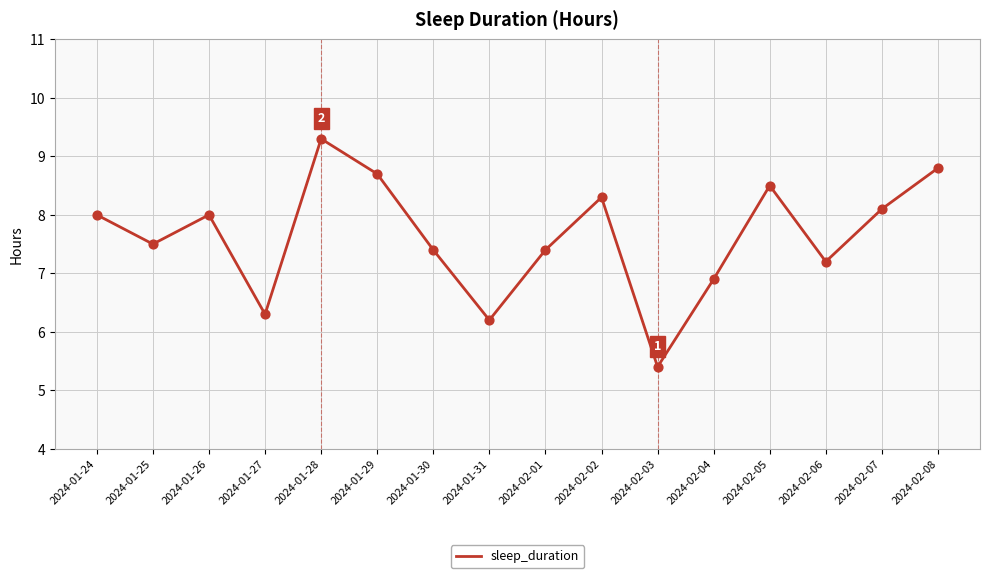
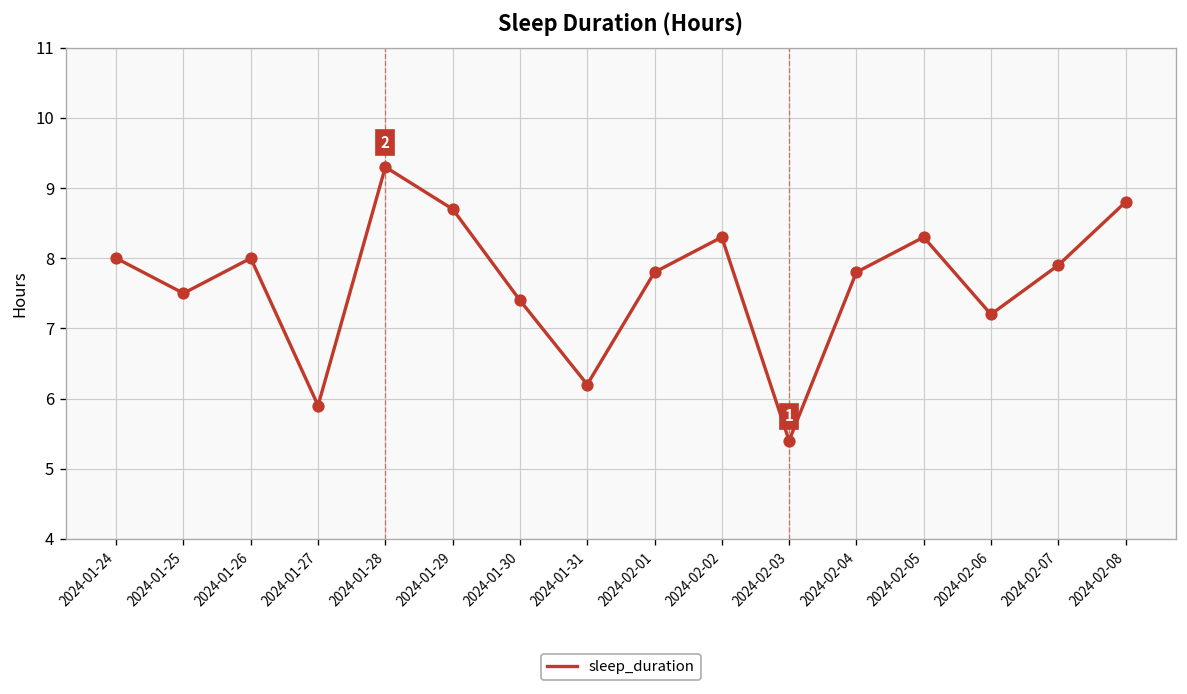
2024-01-27: 6.3 -> 5.9
2024-02-01: 7.4 -> 7.8
2024-02-04: 6.9 -> 7.8
2024-02-05: 8.5 -> 8.3
2024-02-07: 8.1 -> 7.9
